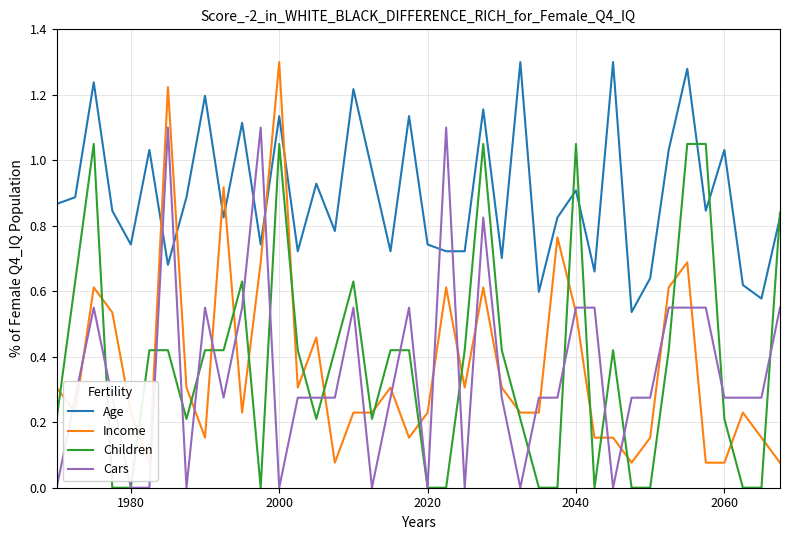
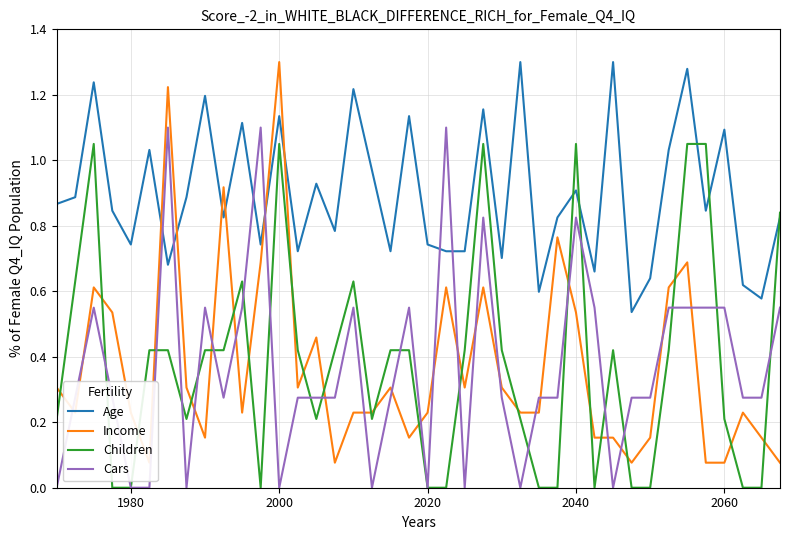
Cars, 2040: 0.55 -> 0.83
Age, 2060: 1.03 -> 1.09
Cars, 2060: 0.28 -> 0.55
